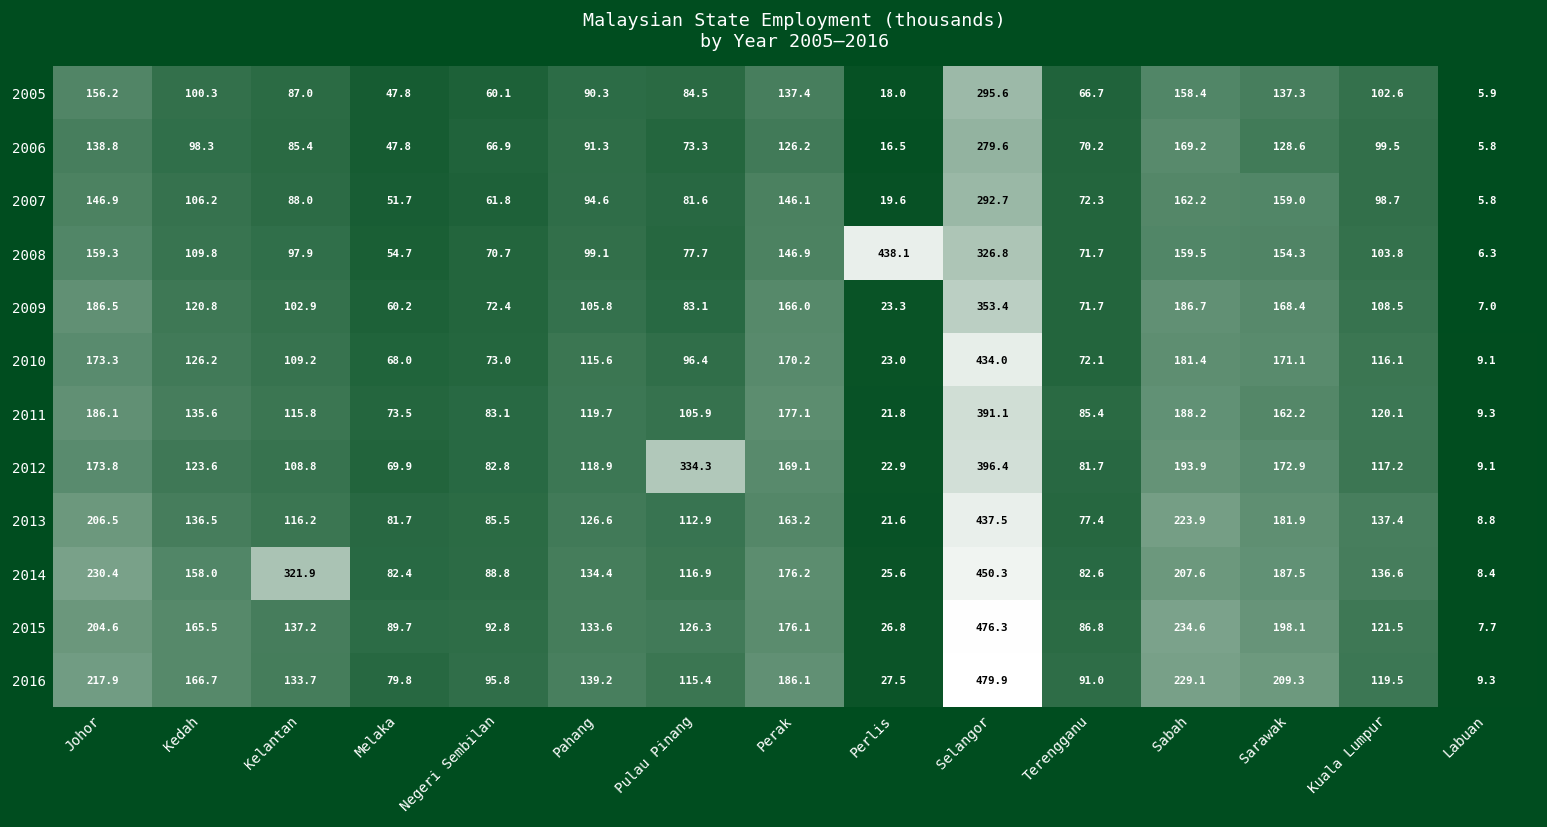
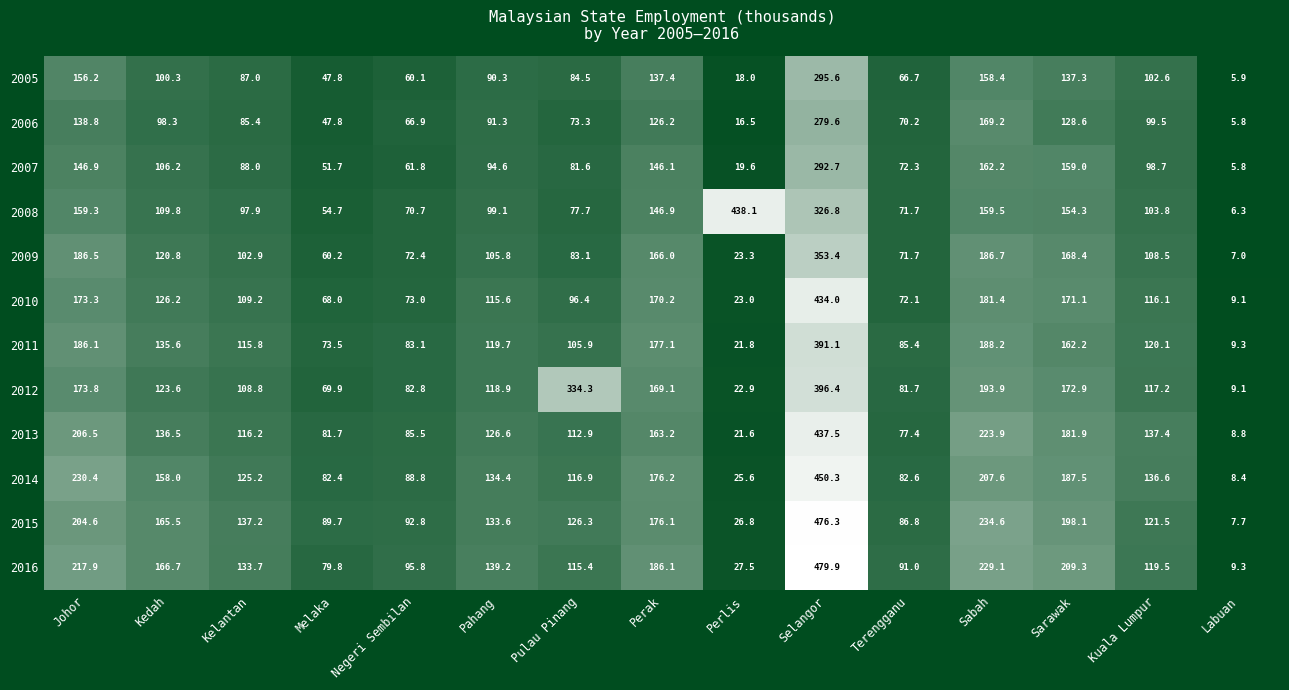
2014, Kelantan: 321.9 -> 125.2
